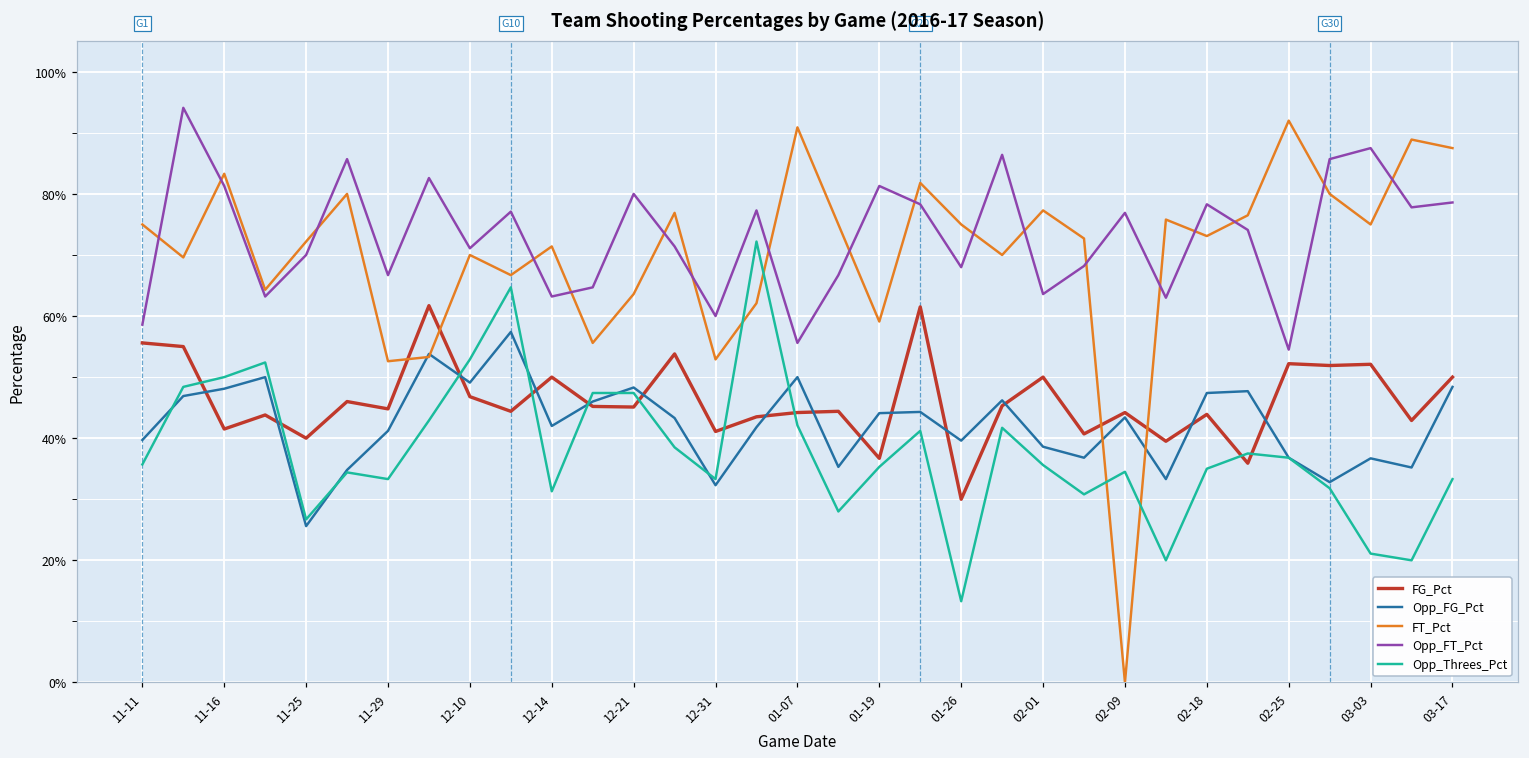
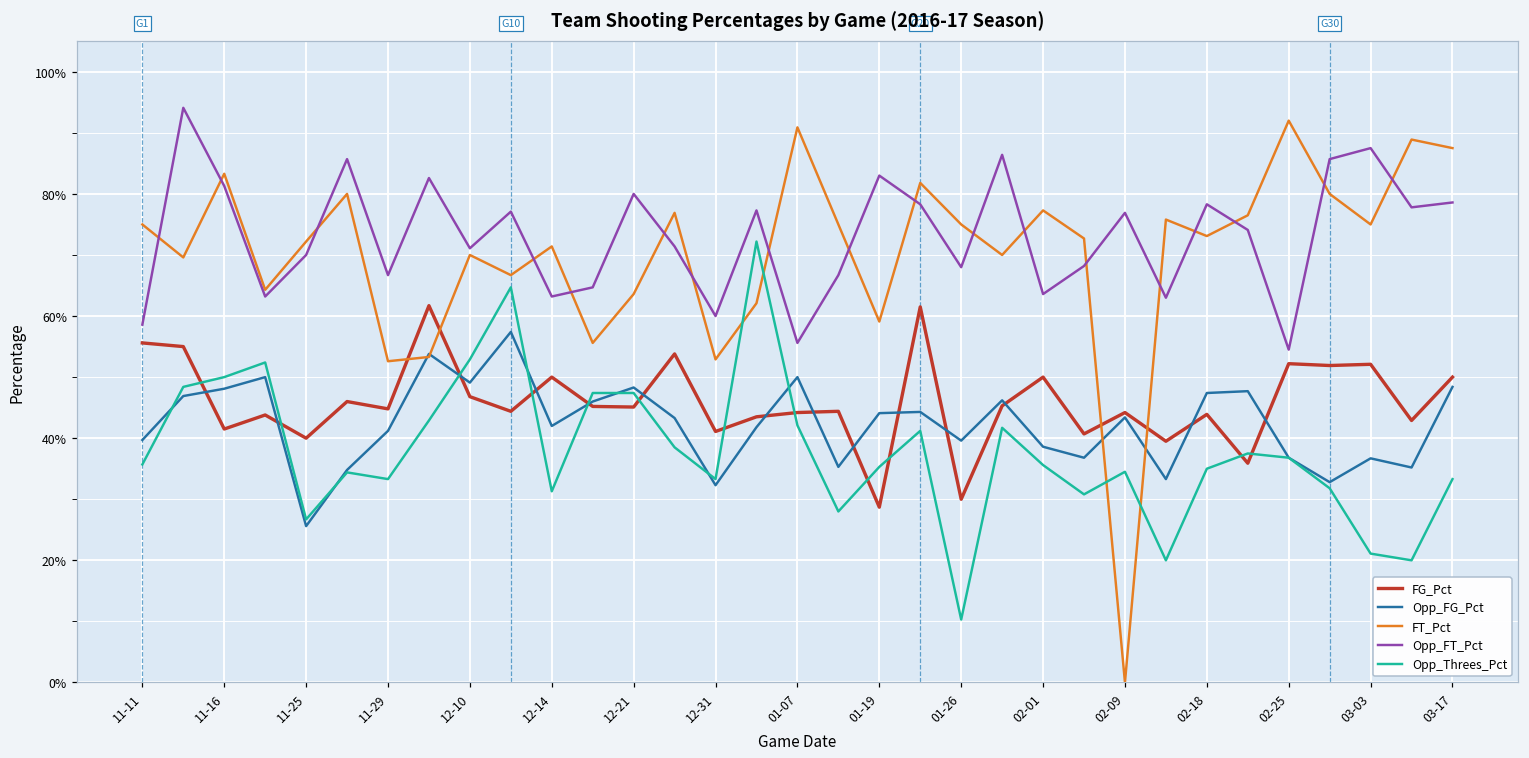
FG_Pct, 01-19: 37% -> 29%
Opp_FT_Pct, 01-19: 81% -> 83%
Opp_Threes_Pct, 01-26: 13% -> 10%
